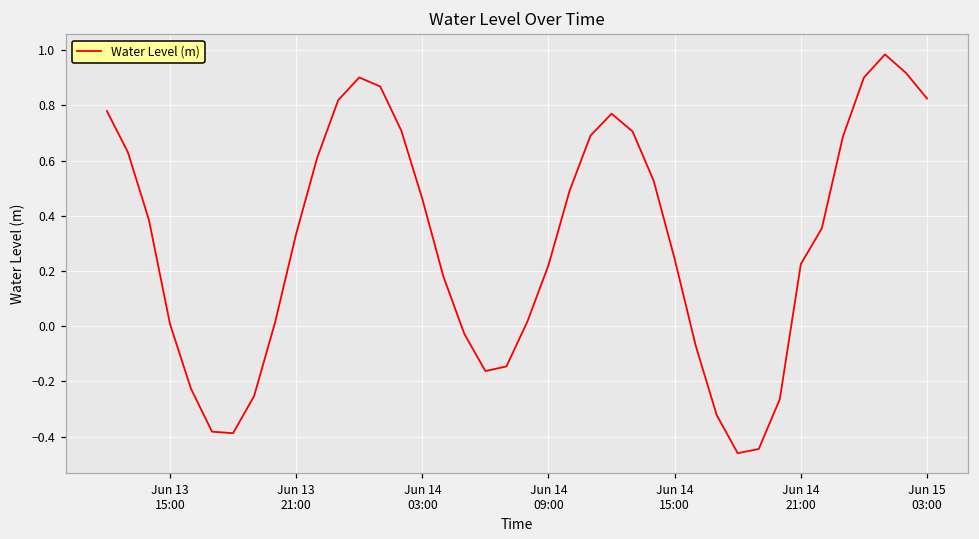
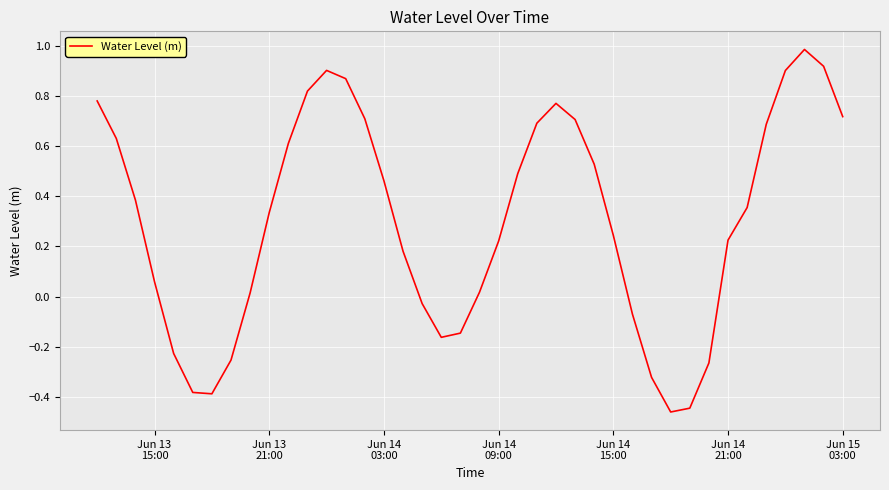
Jun 13 15:00: 0.01 -> 0.06
Jun 15 03:00: 0.83 -> 0.72
